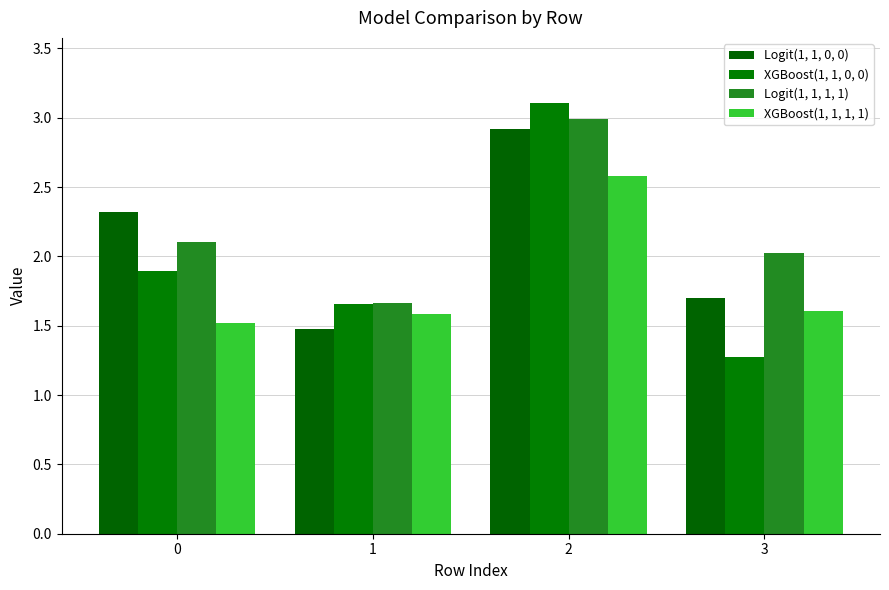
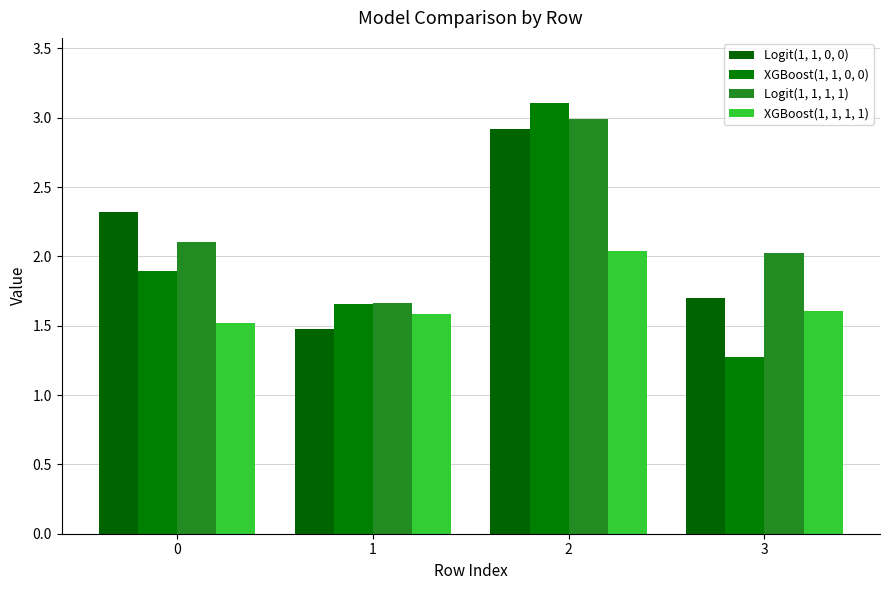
XGBoost(1, 1, 1, 1), 2: 2.58 -> 2.04
